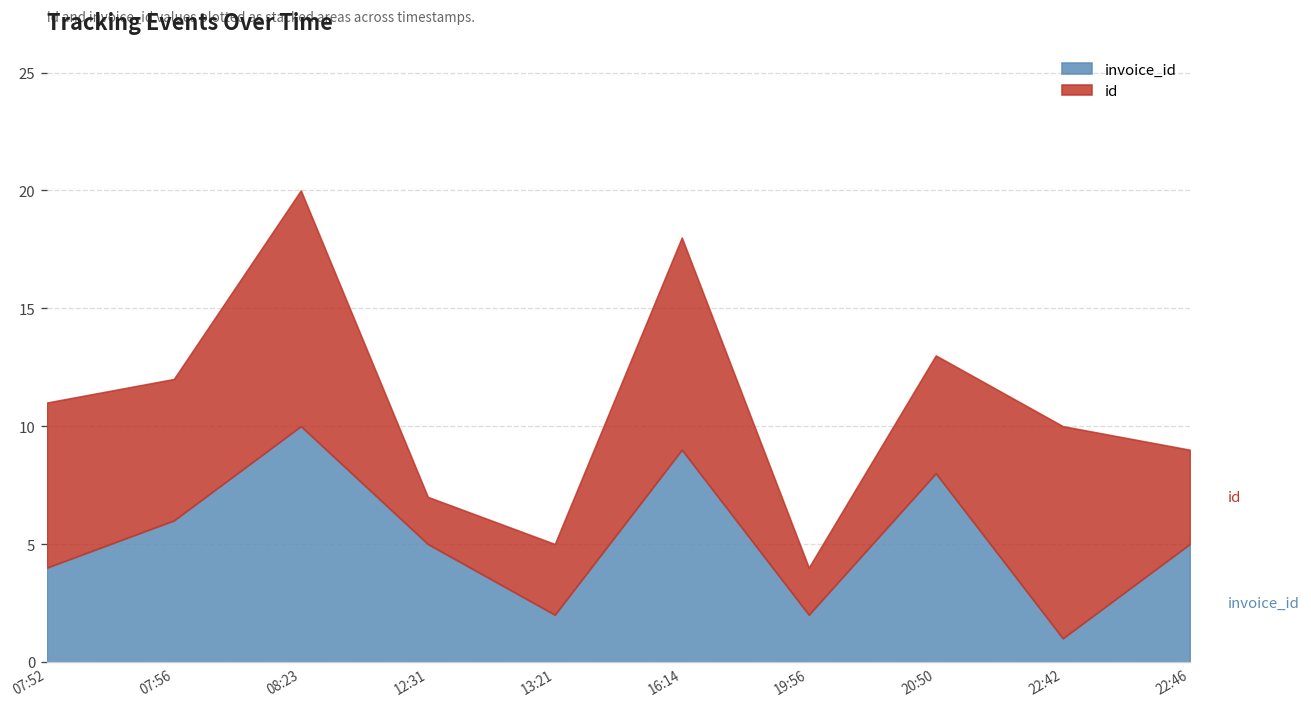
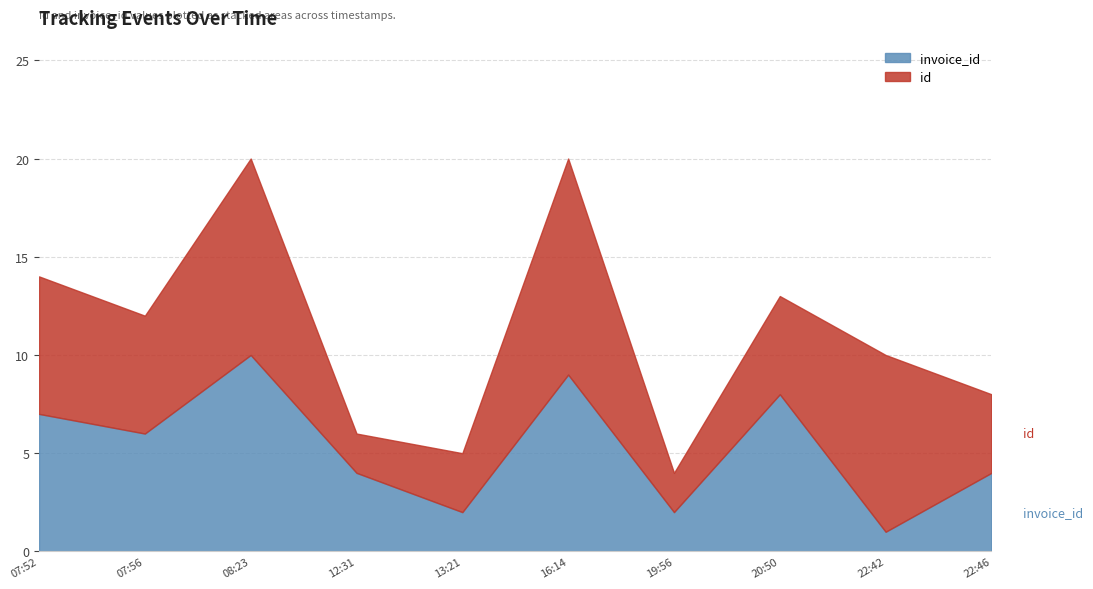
invoice_id, 07:52: 4 -> 7
invoice_id, 12:31: 5 -> 4
id, 16:14: 9 -> 11
invoice_id, 22:46: 5 -> 4
